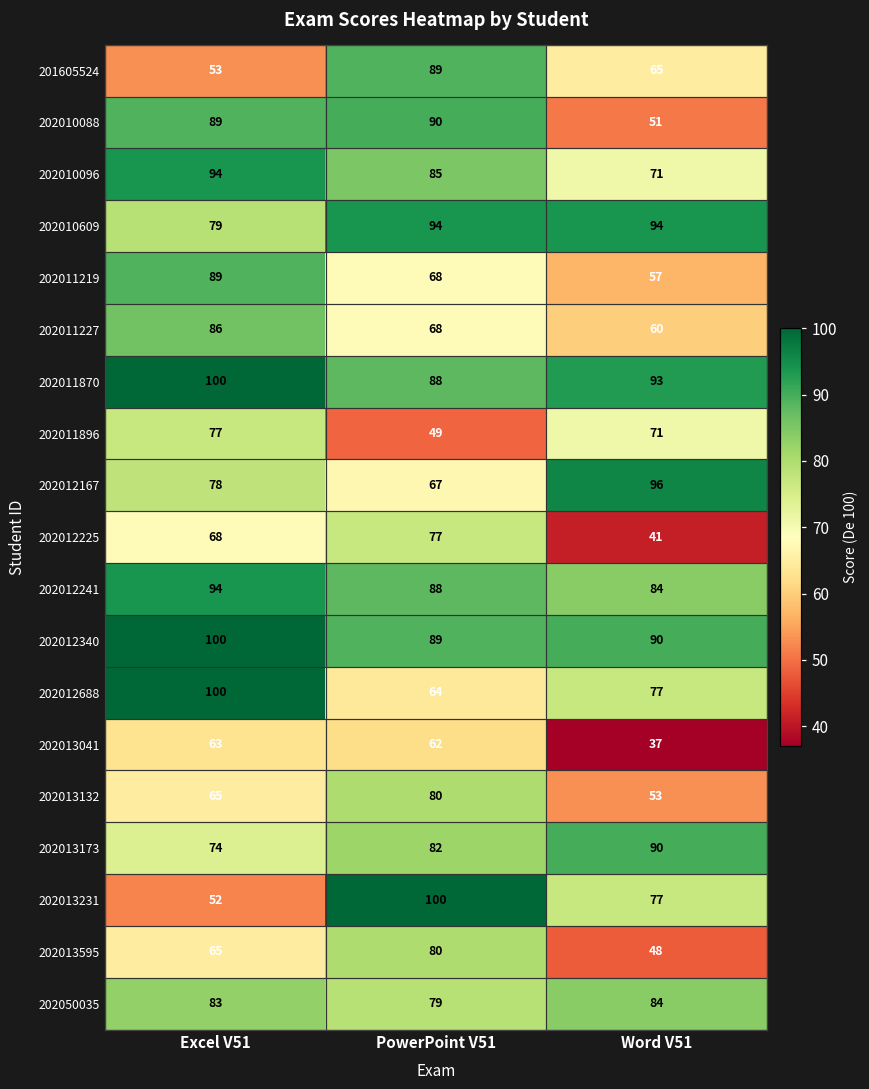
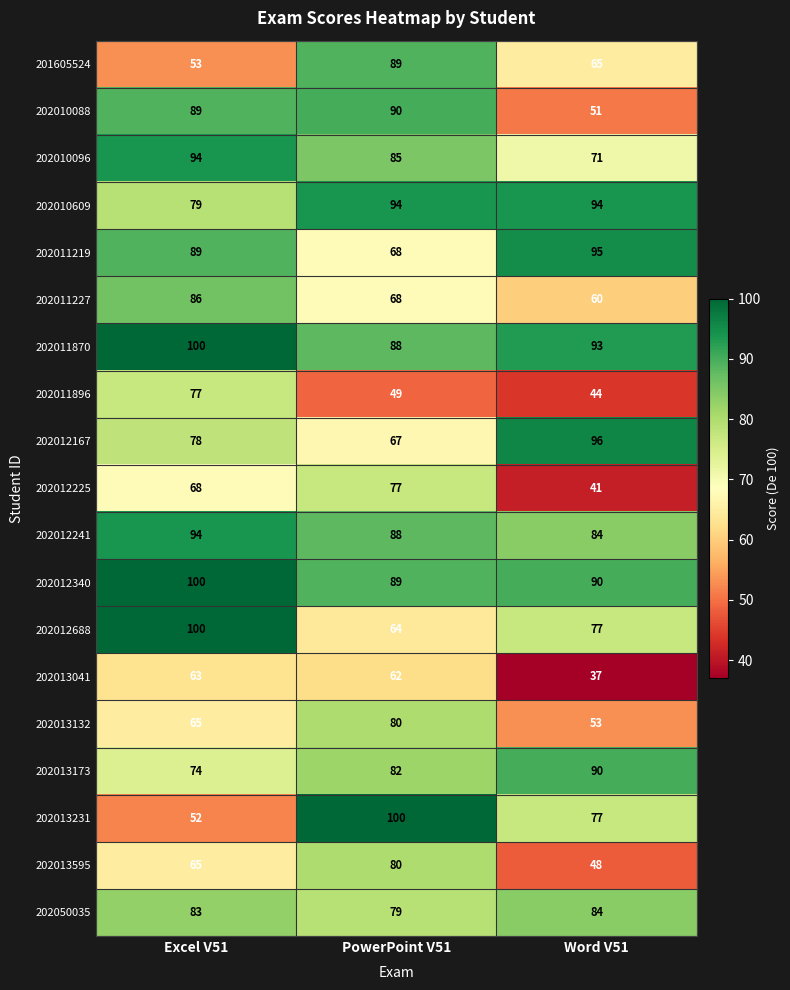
202011219, Word V51: 57 -> 95
202011896, Word V51: 71 -> 44
